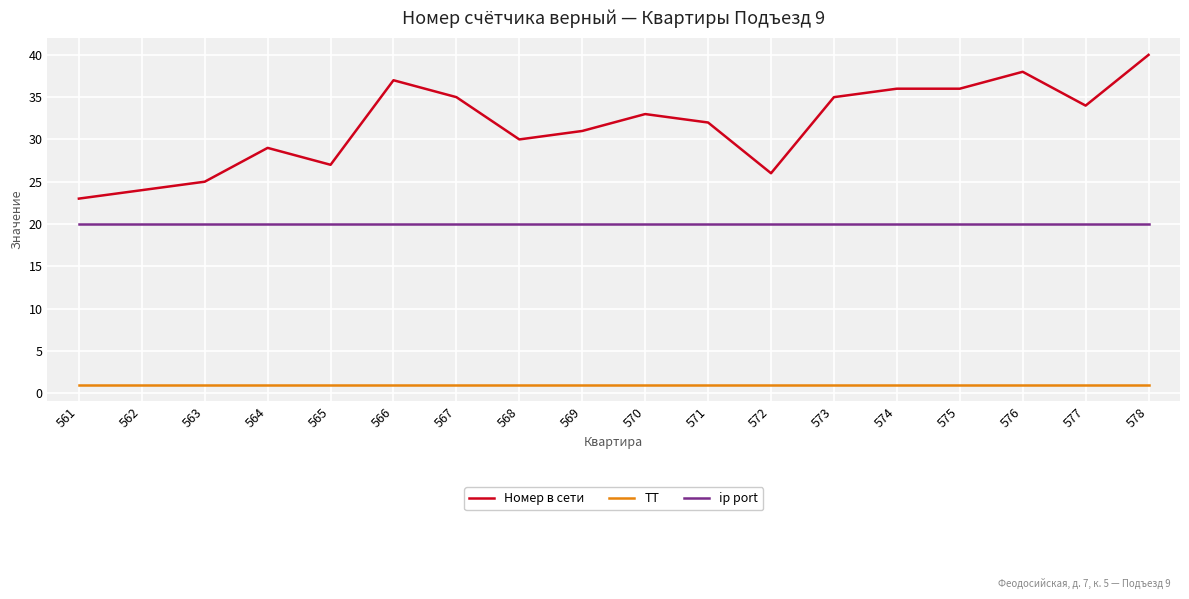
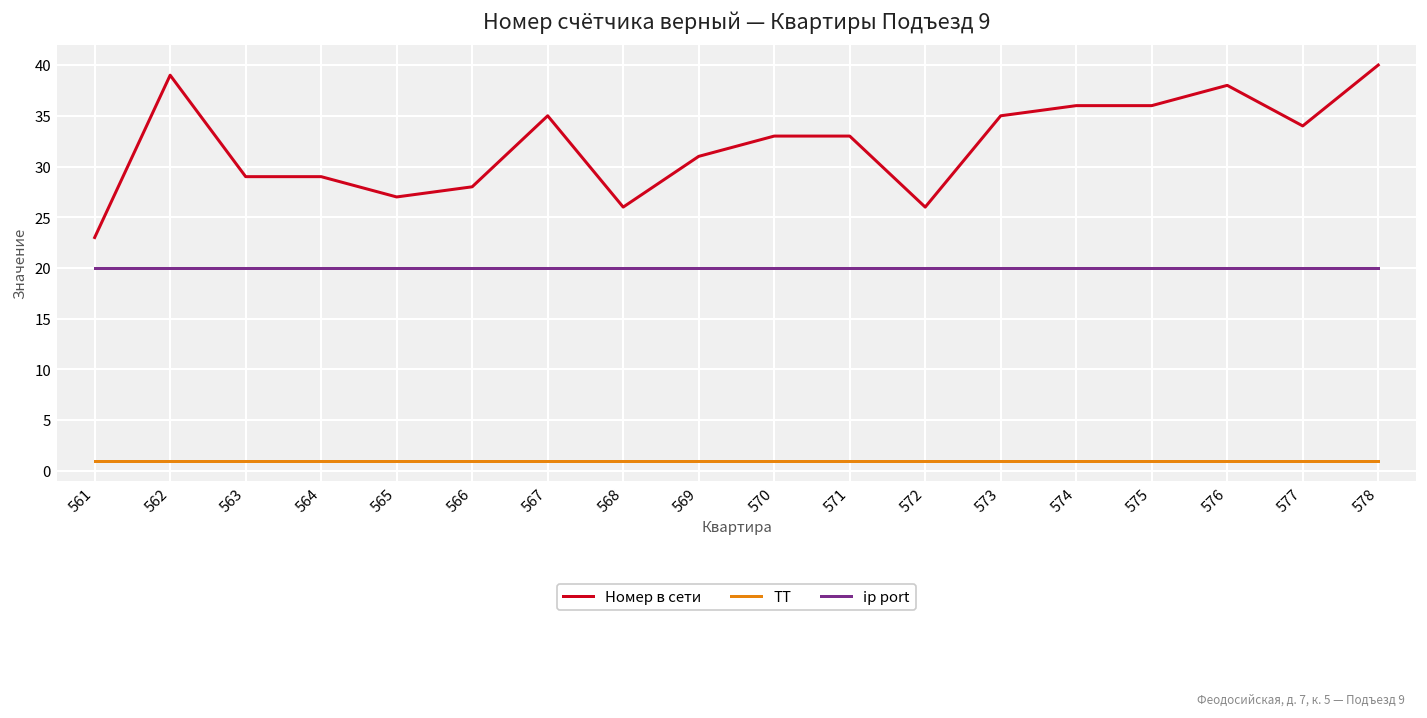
Номер в сети, 562: 24 -> 39
Номер в сети, 563: 25 -> 29
Номер в сети, 566: 37 -> 28
Номер в сети, 568: 30 -> 26
Номер в сети, 571: 32 -> 33
